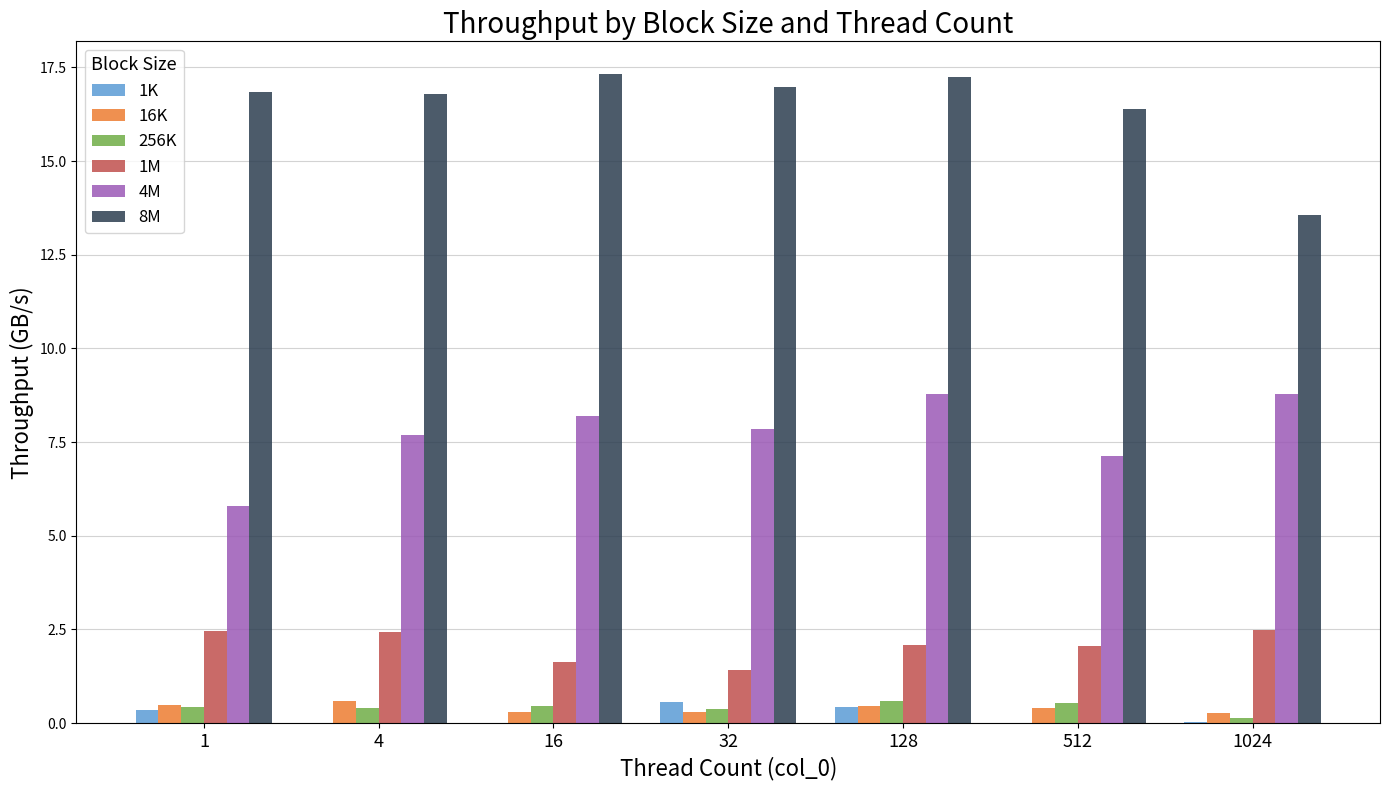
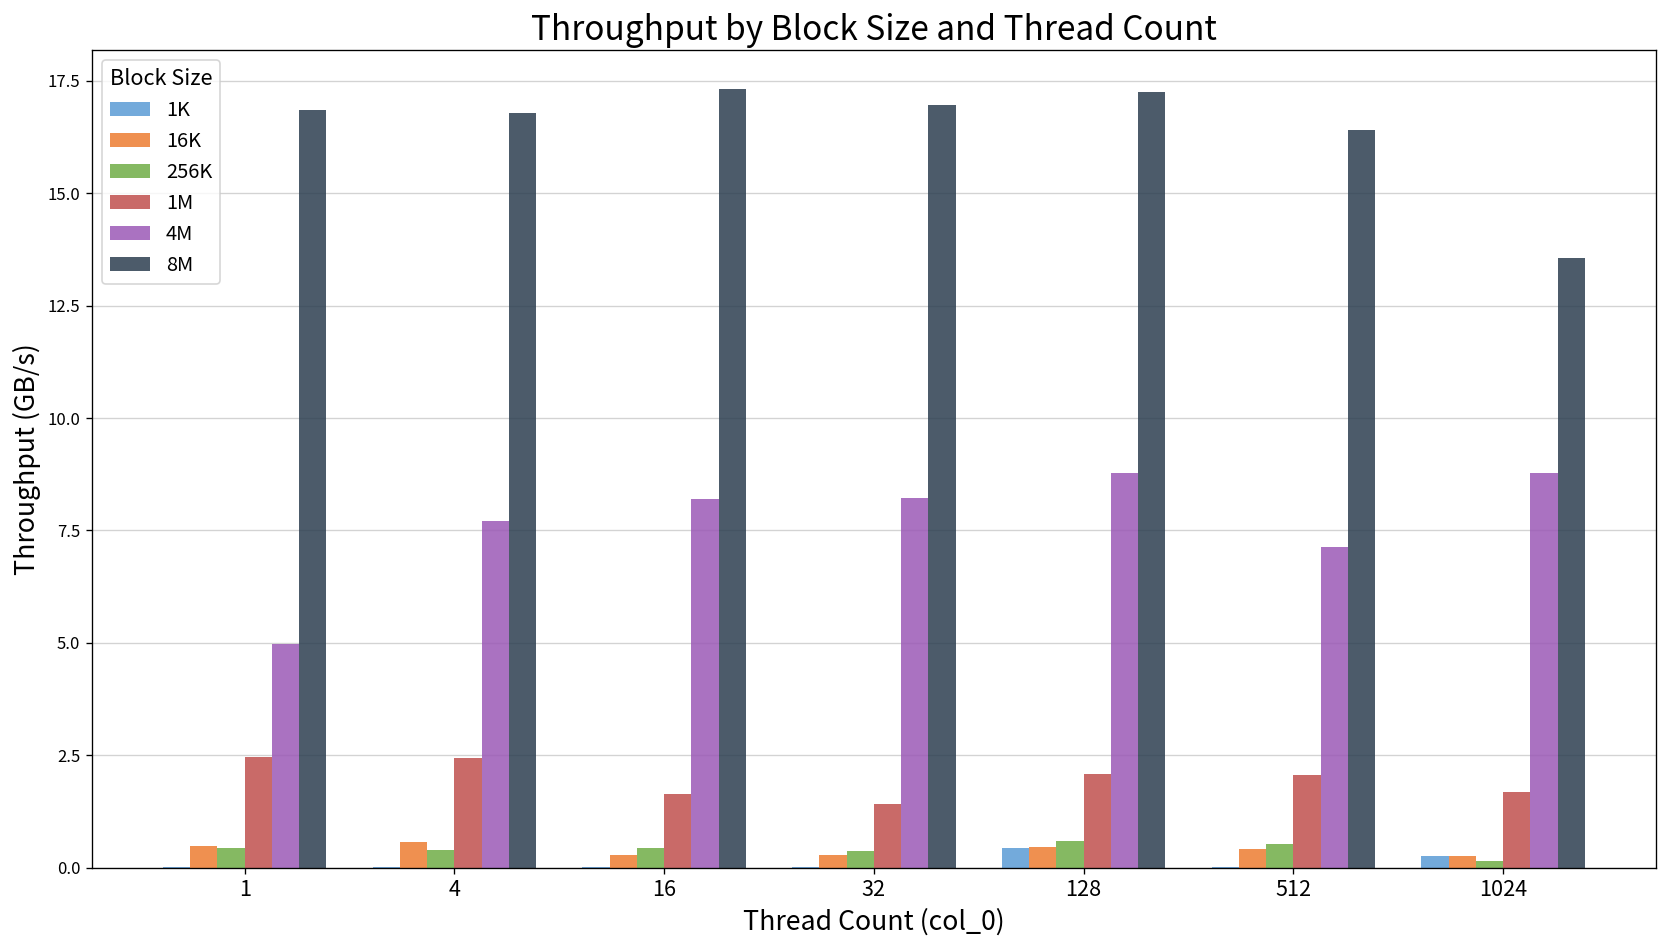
1K, 1: 0.4 -> 0.0
4M, 1: 5.8 -> 5.0
1K, 32: 0.6 -> 0.0
4M, 32: 7.8 -> 8.2
1K, 1024: 0.0 -> 0.3
1M, 1024: 2.5 -> 1.7
